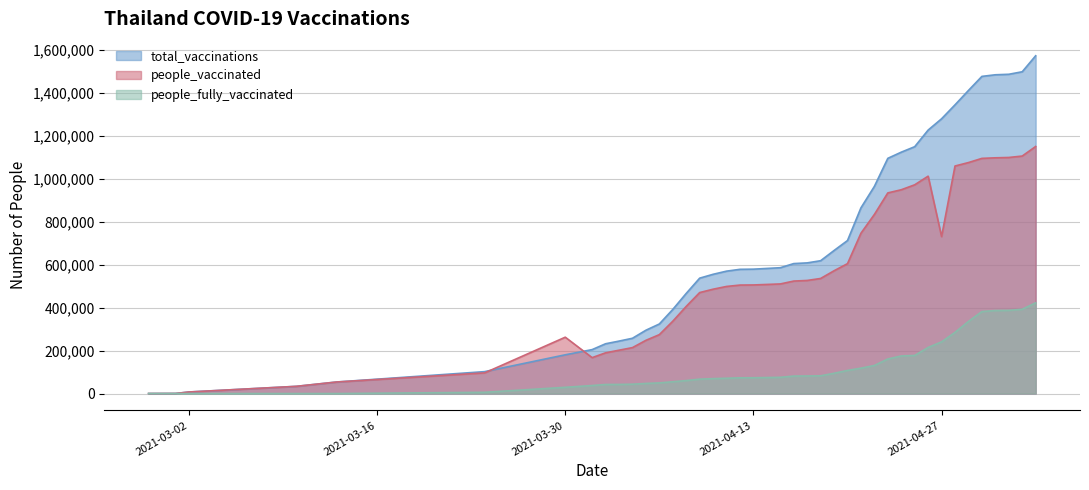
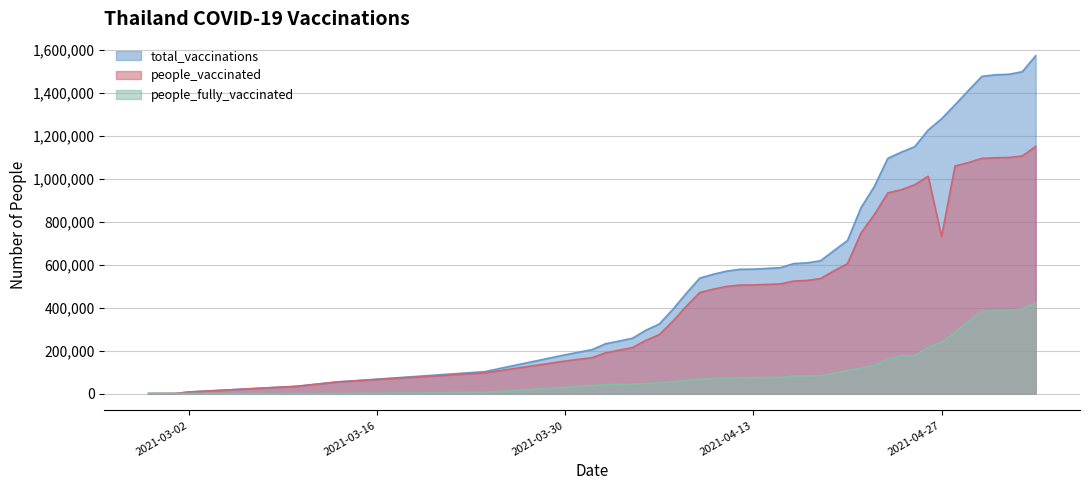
people_vaccinated, 2021-03-30: 260,000 -> 150,000
